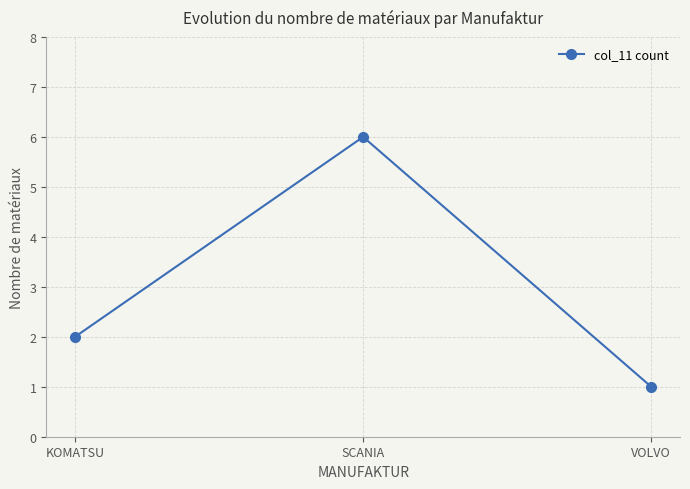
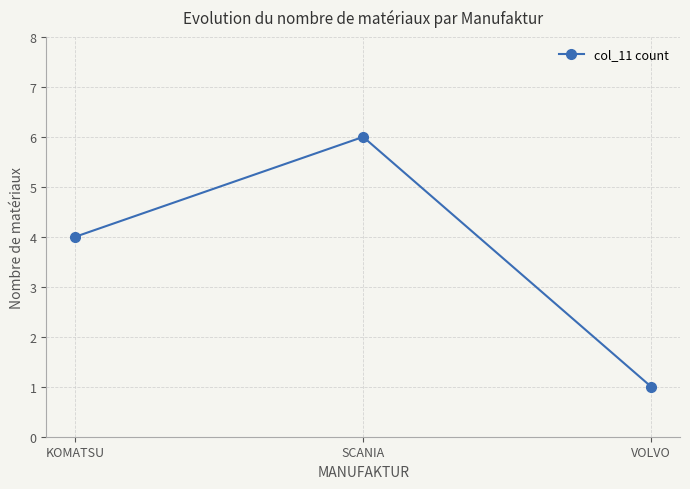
KOMATSU: 2 -> 4
